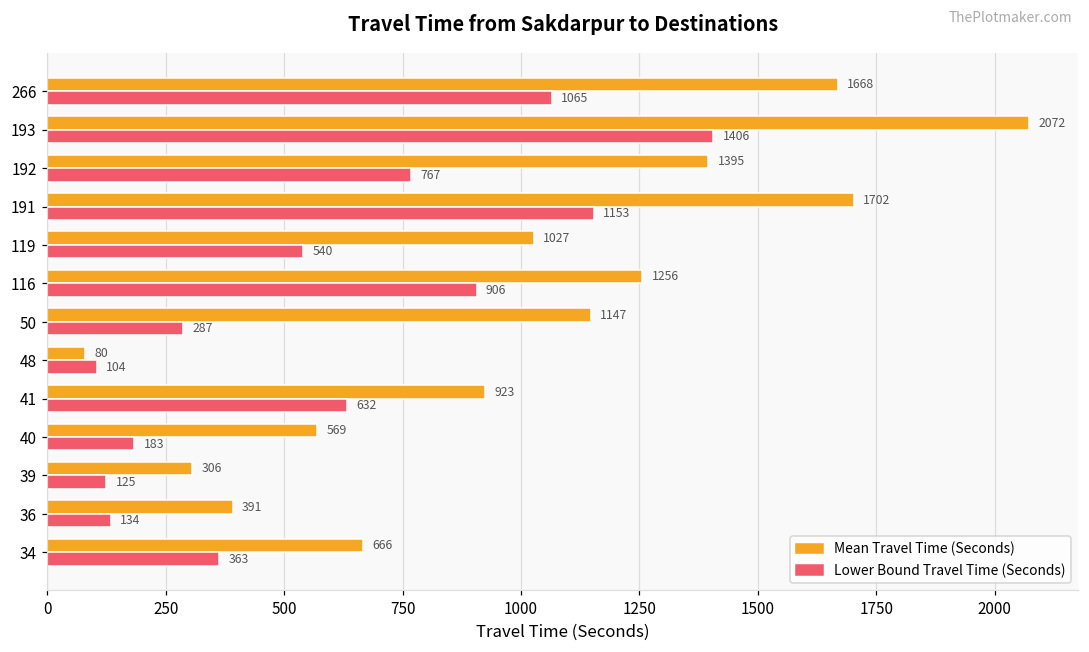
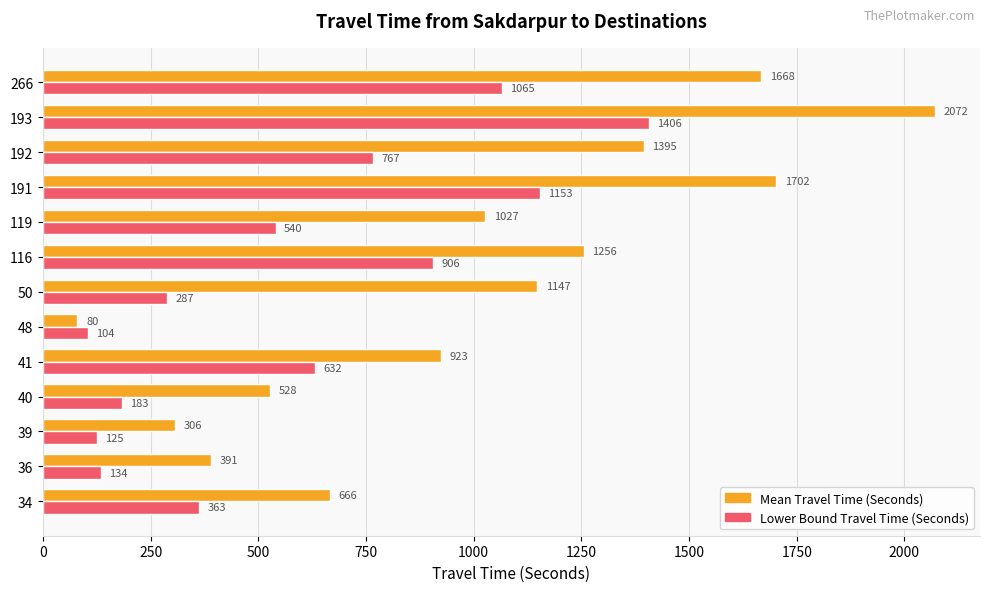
Mean Travel Time (Seconds), 40: 569 -> 528
